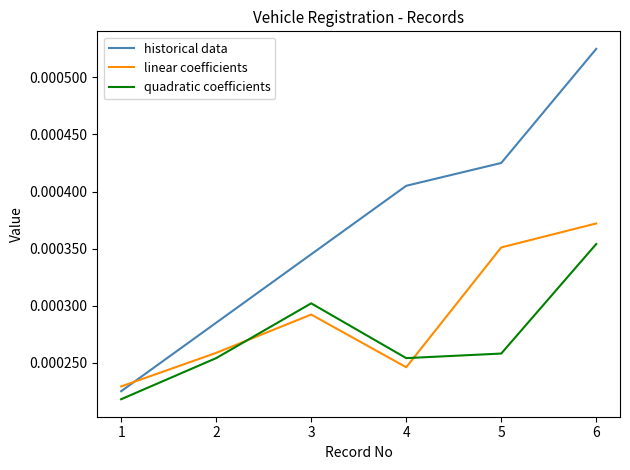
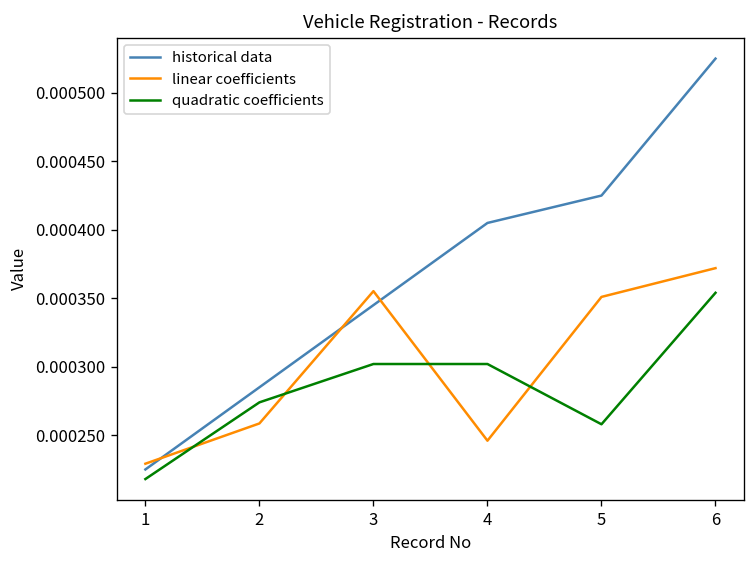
quadratic coefficients, 2: 0.000254 -> 0.000274
linear coefficients, 3: 0.000292 -> 0.000355
quadratic coefficients, 4: 0.000254 -> 0.000302
